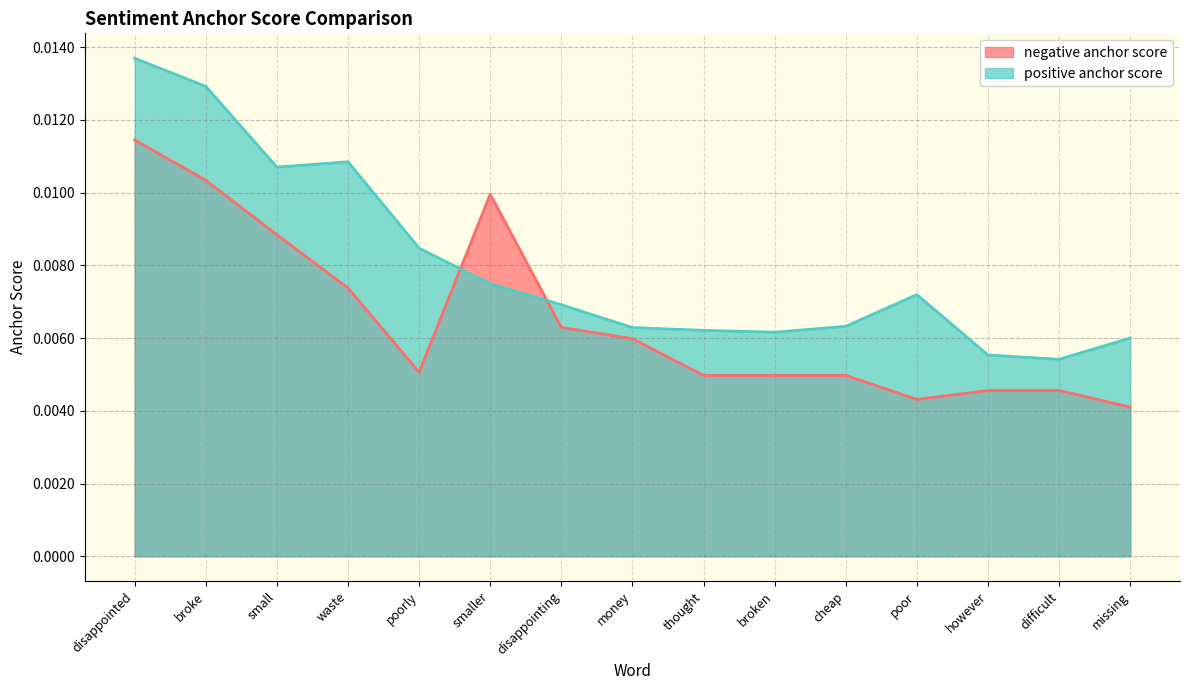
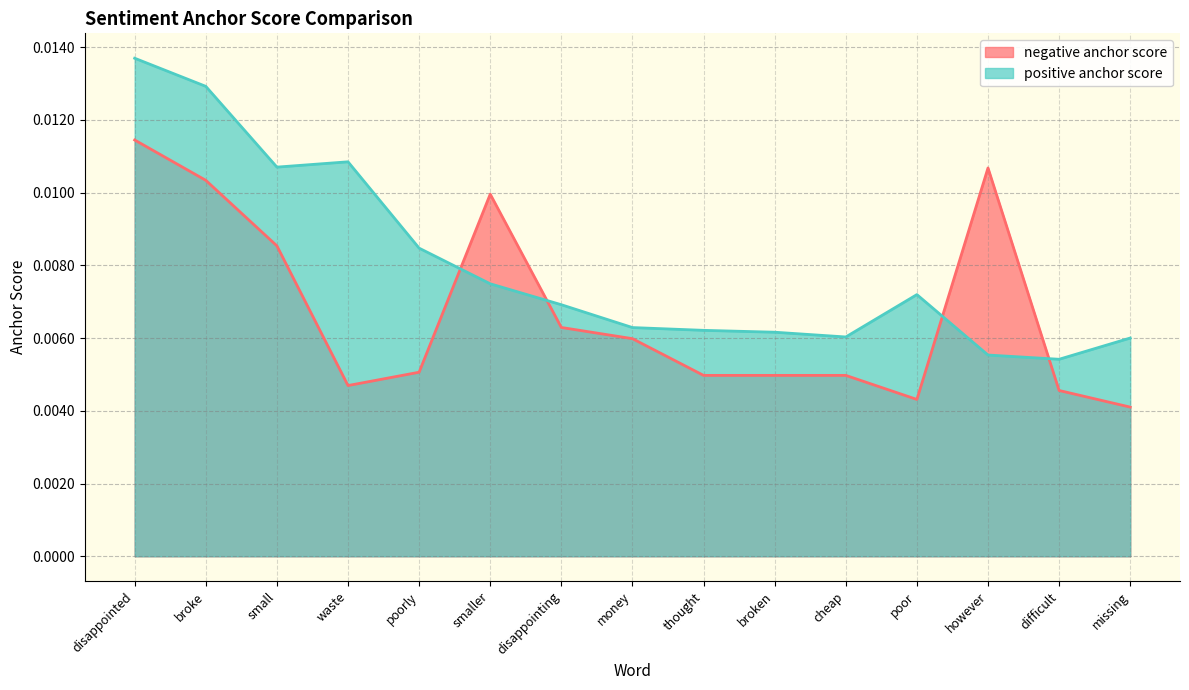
negative anchor score, small: 0.0088 -> 0.0085
negative anchor score, waste: 0.0074 -> 0.0047
positive anchor score, cheap: 0.0063 -> 0.0060
negative anchor score, however: 0.0046 -> 0.0107
